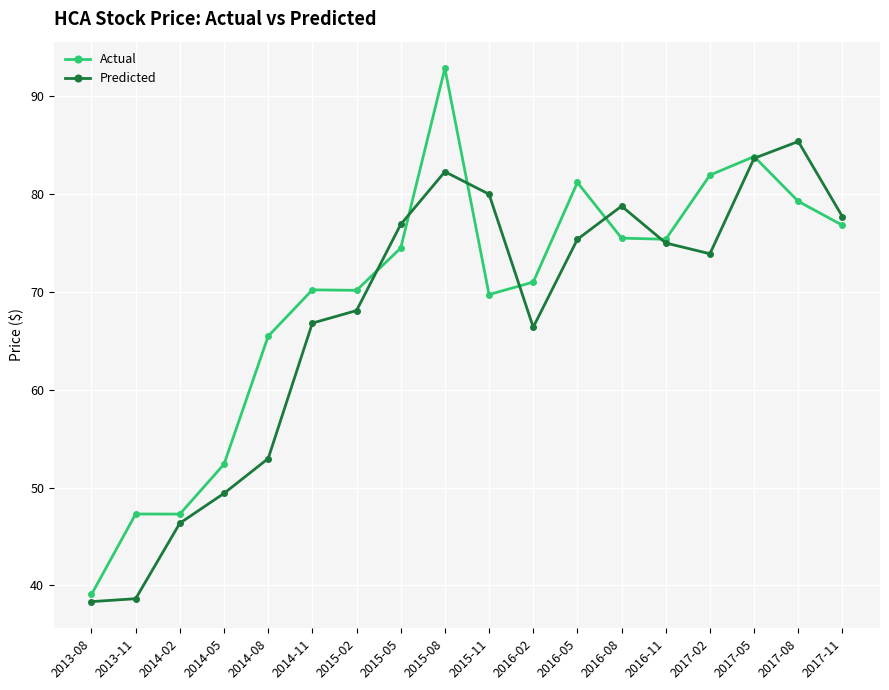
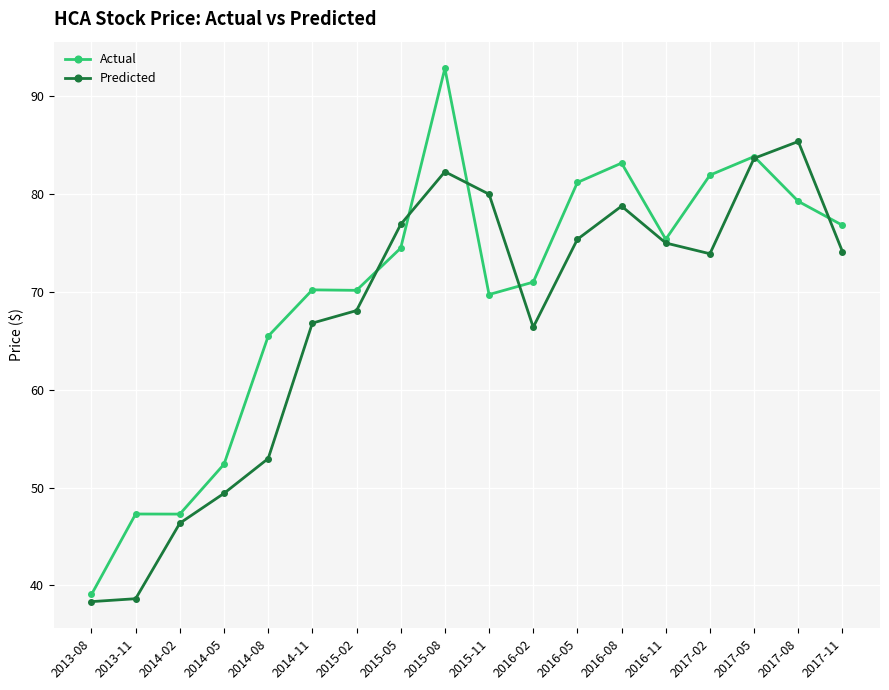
Actual, 2016-08: 76 -> 83
Predicted, 2017-11: 78 -> 74
